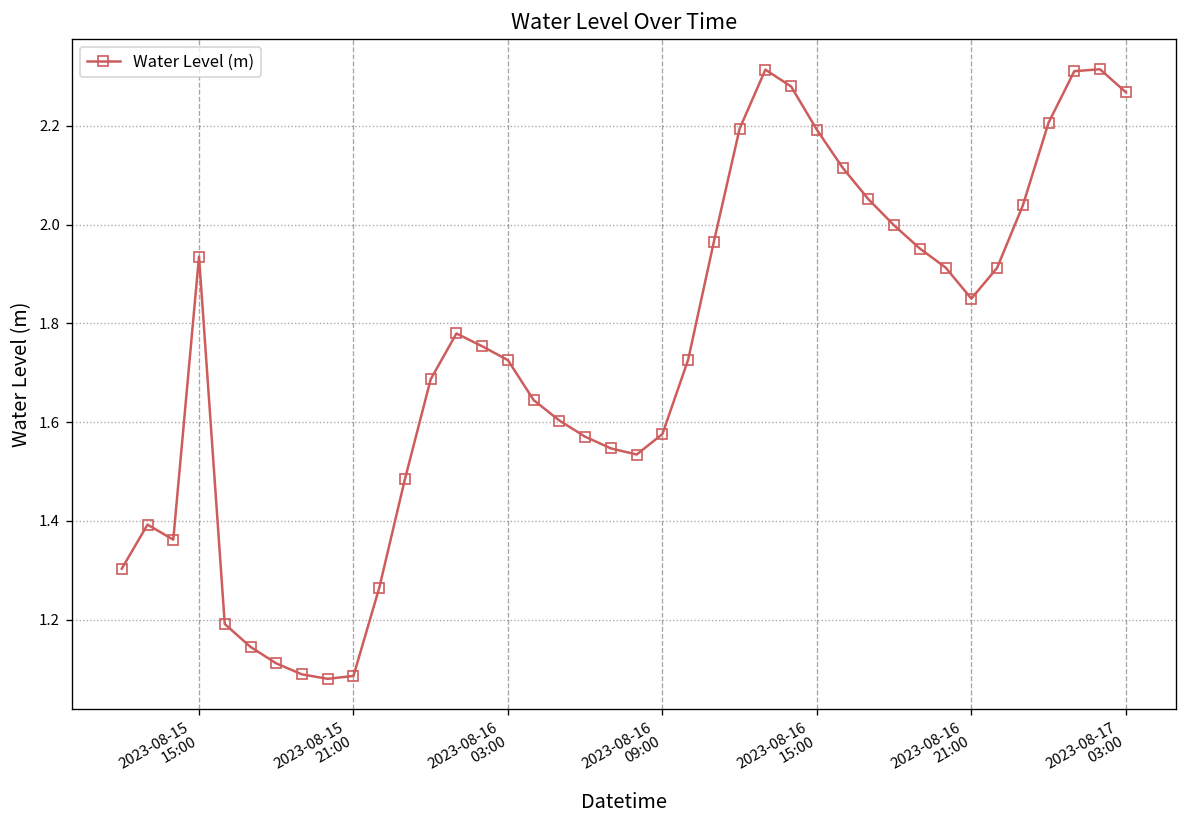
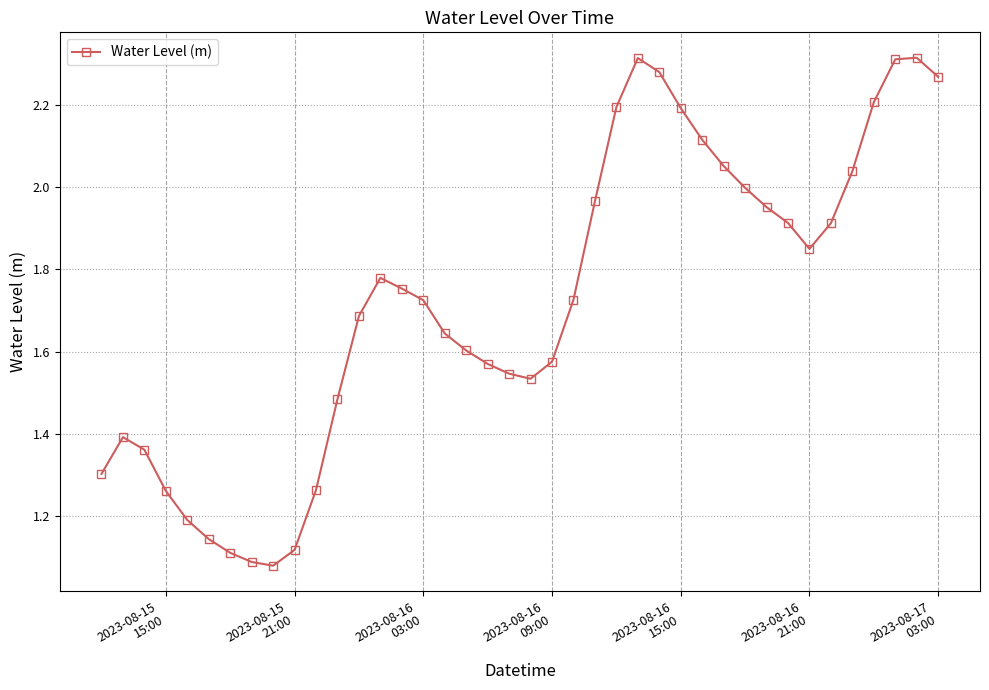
2023-08-15 15:00: 1.94 -> 1.26
2023-08-15 21:00: 1.09 -> 1.12
